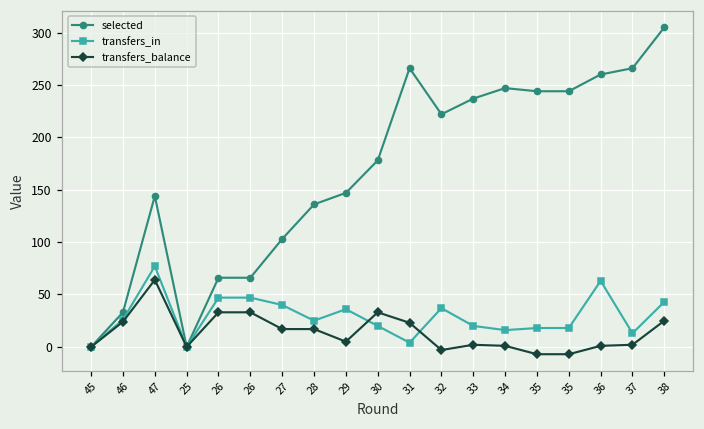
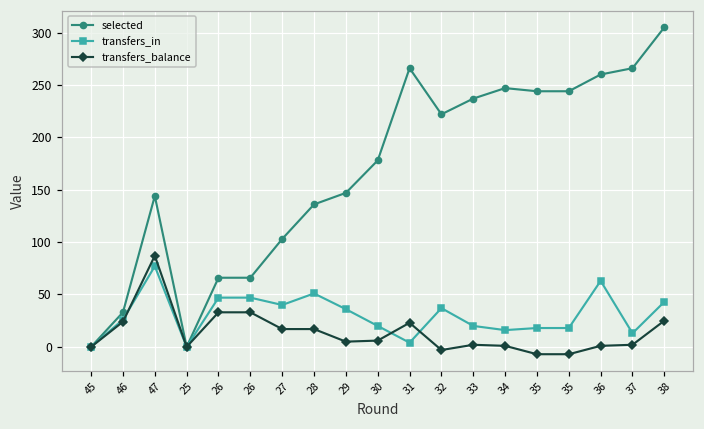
transfers_balance, 47: 60 -> 90
transfers_in, 28: 30 -> 50
transfers_balance, 30: 30 -> 10
